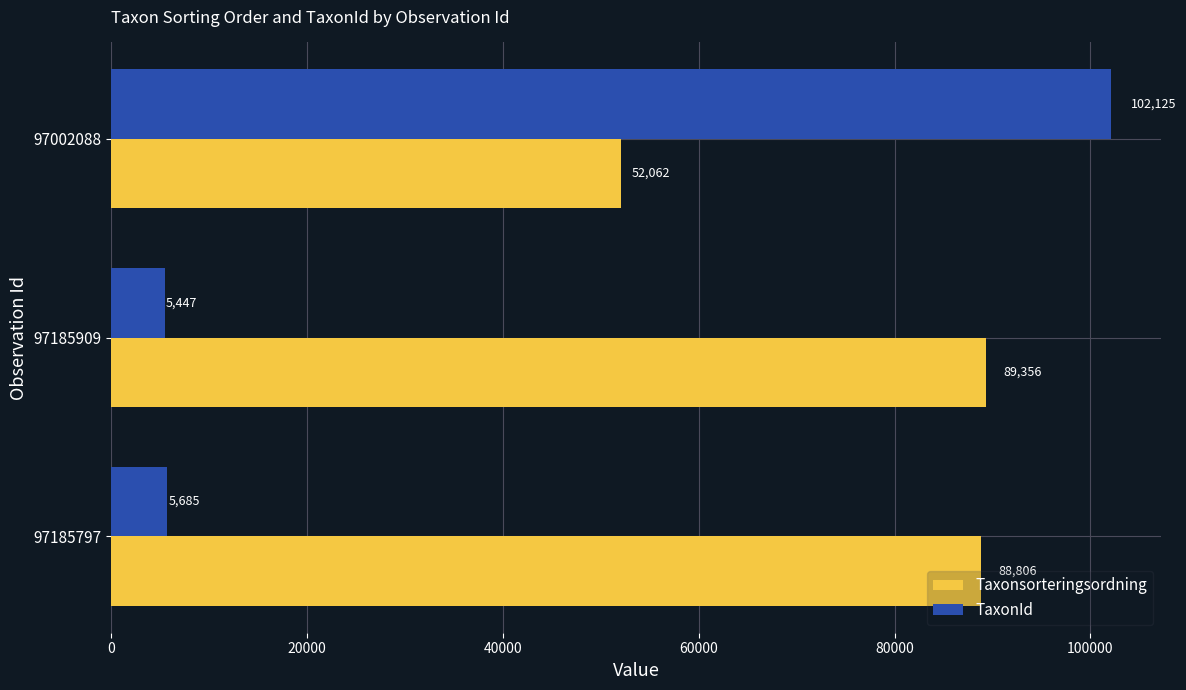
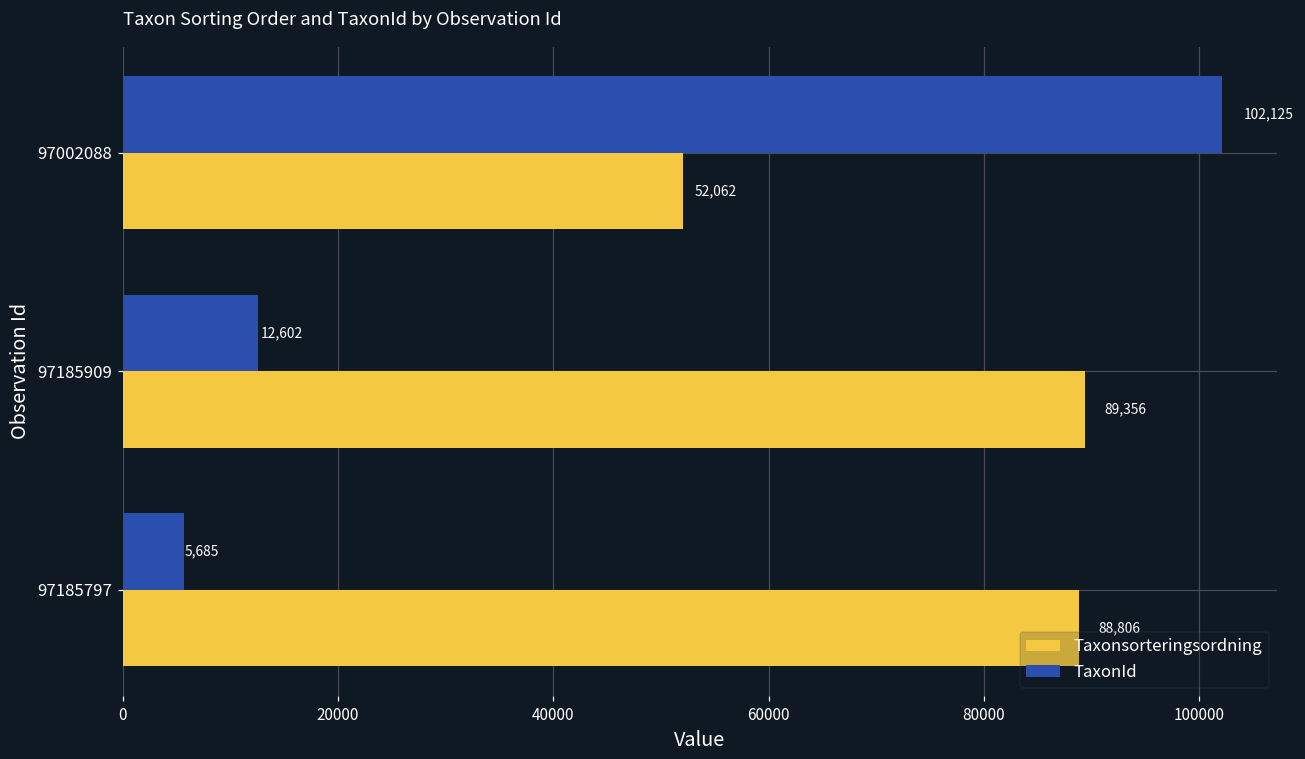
TaxonId, 97185909: 5,447 -> 12,602
